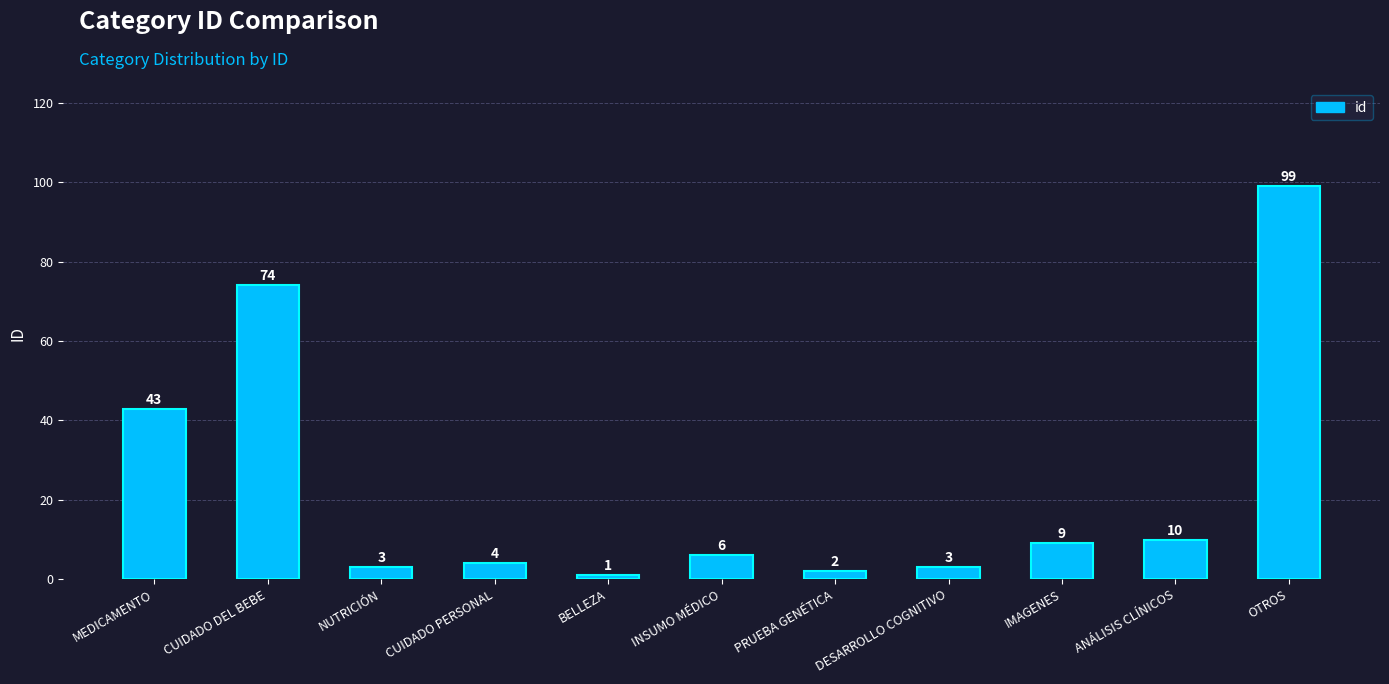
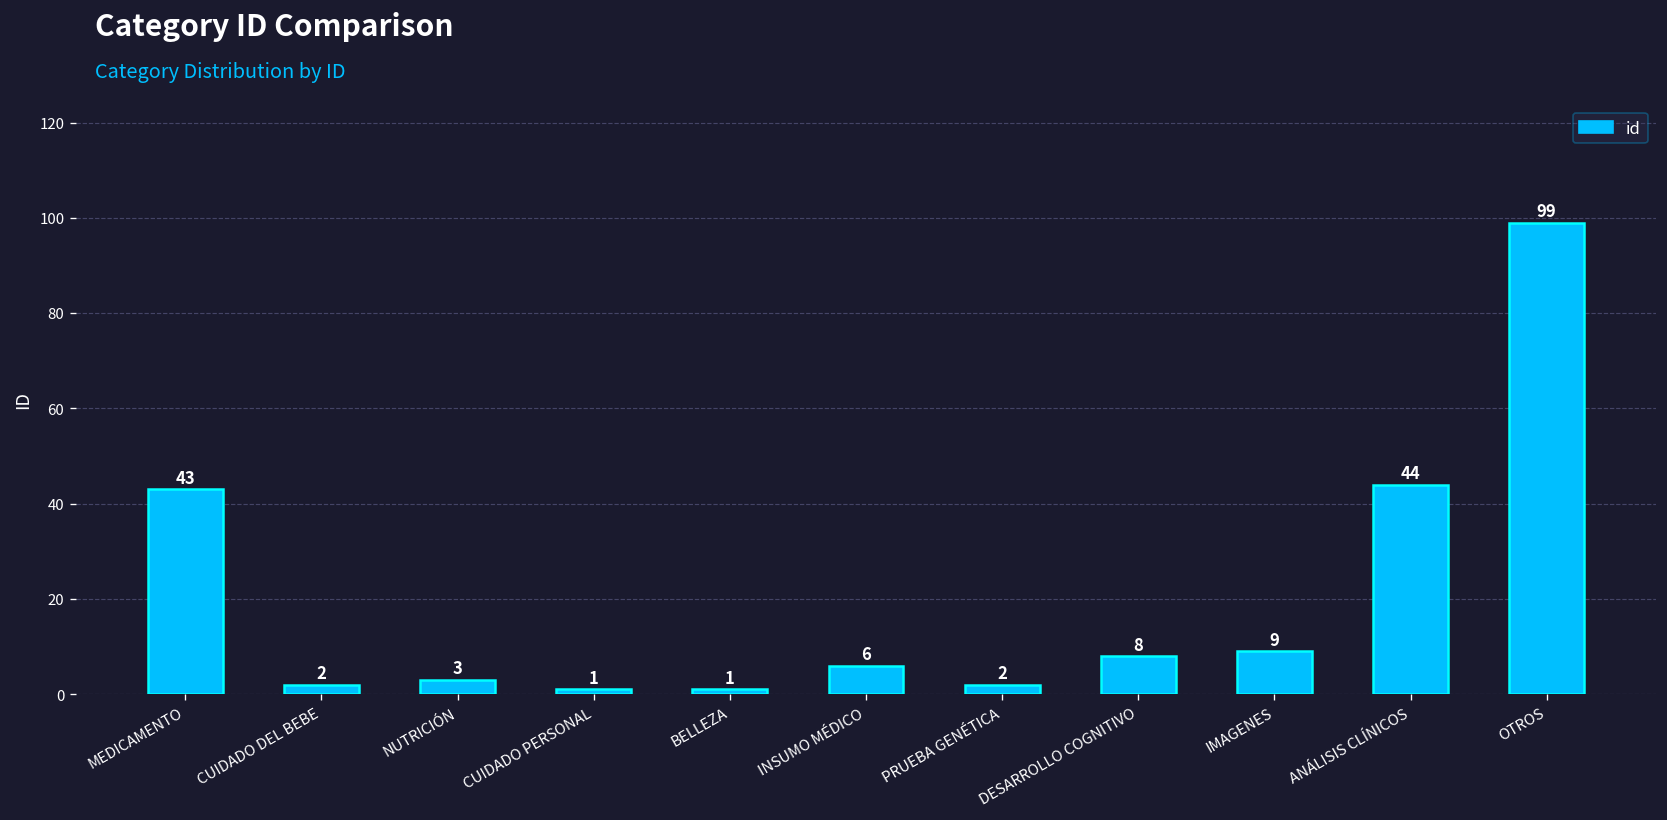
CUIDADO DEL BEBE: 74 -> 2
CUIDADO PERSONAL: 4 -> 1
DESARROLLO COGNITIVO: 3 -> 8
ANÁLISIS CLÍNICOS: 10 -> 44
